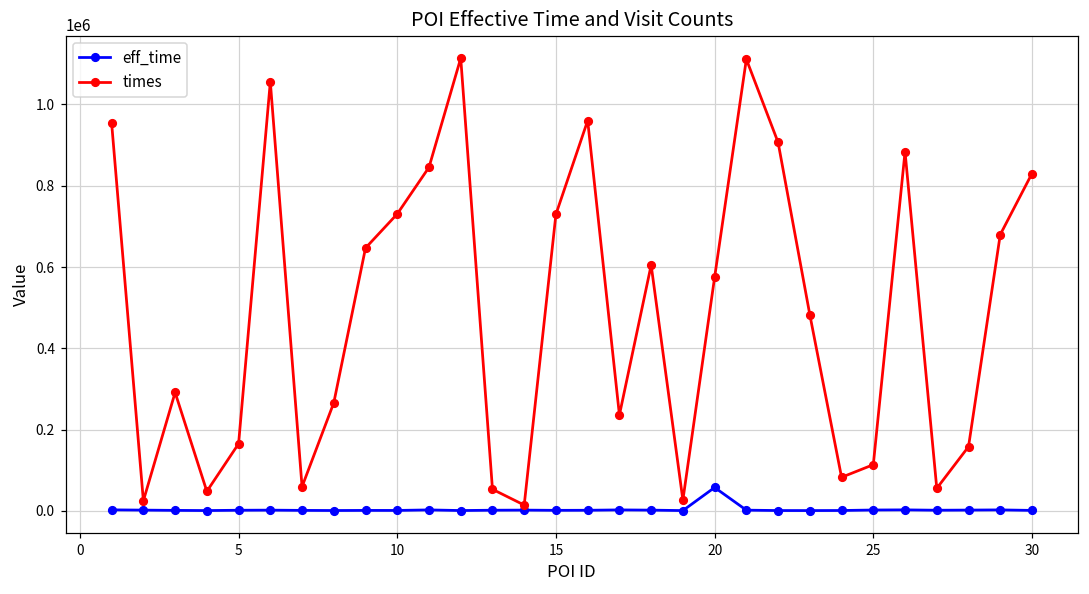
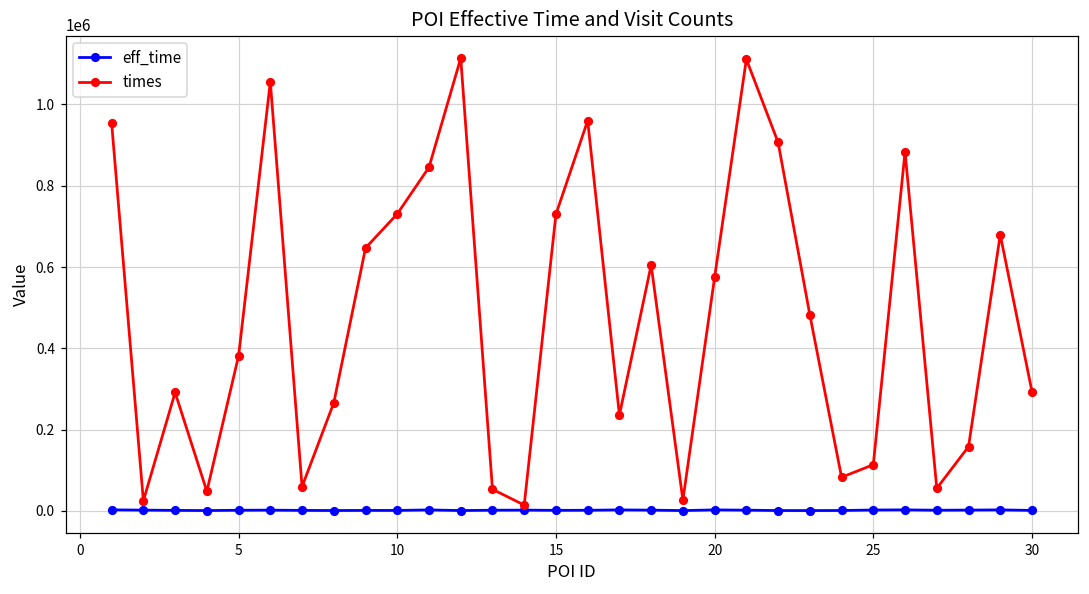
times, 5: 170000 -> 380000
eff_time, 20: 60000 -> 0
times, 30: 830000 -> 290000
